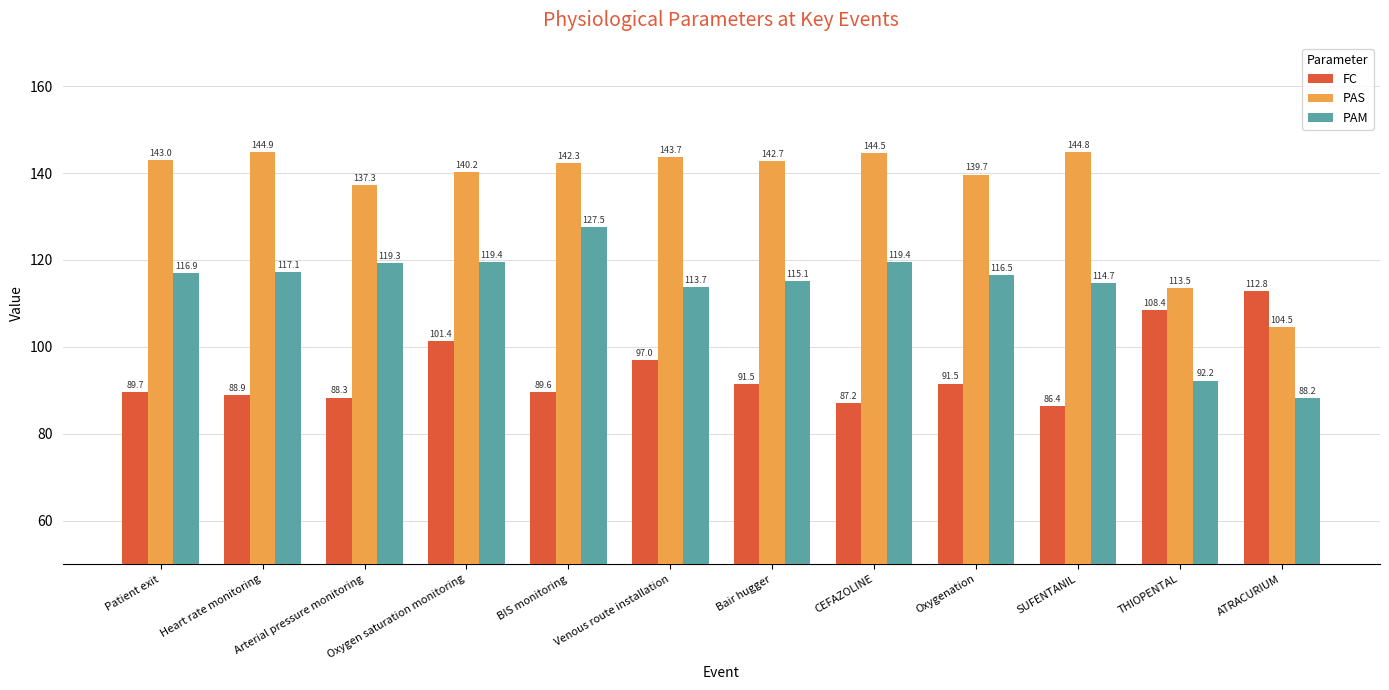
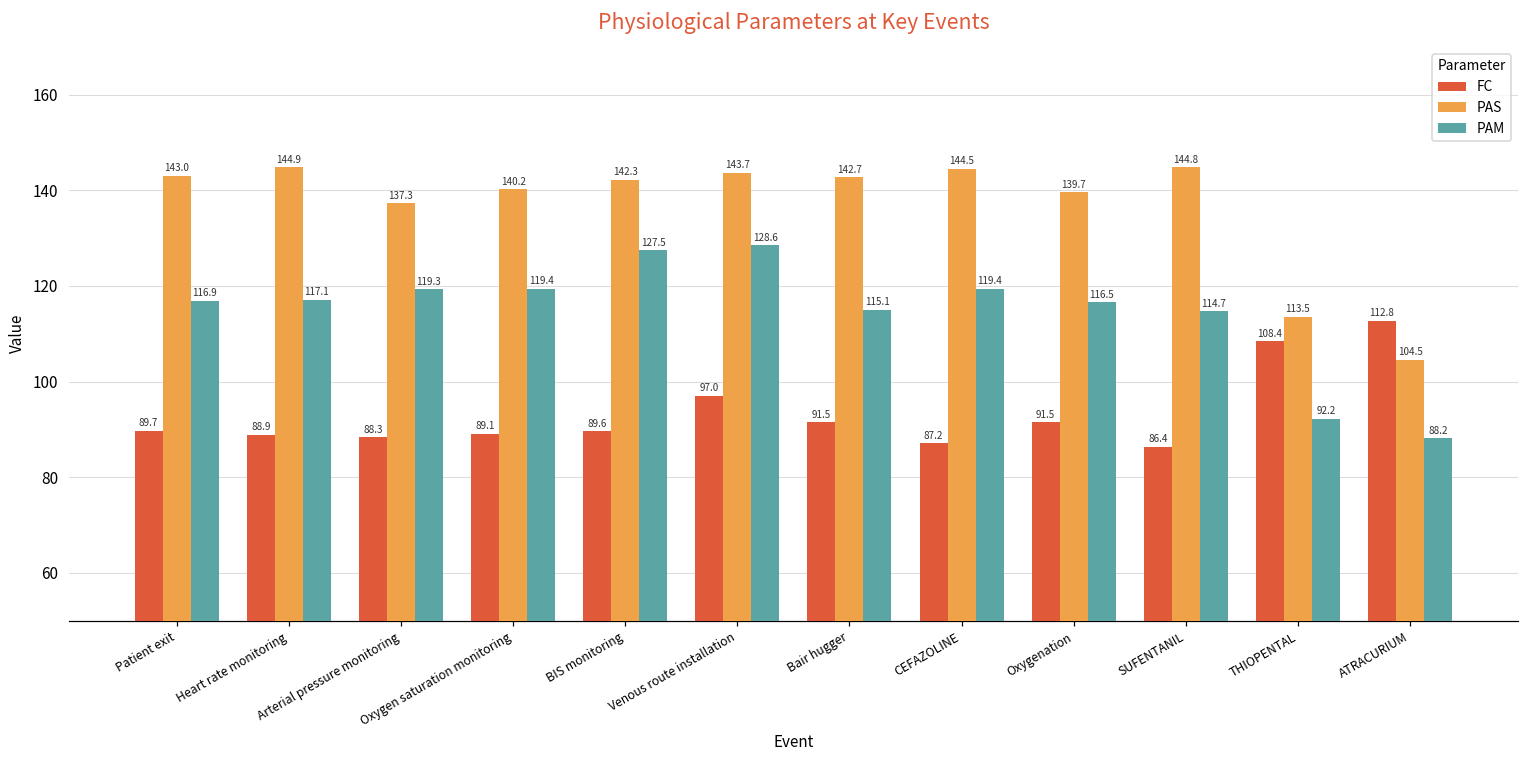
FC, Oxygen saturation monitoring: 101.4 -> 89.1
PAM, Venous route installation: 113.7 -> 128.6
